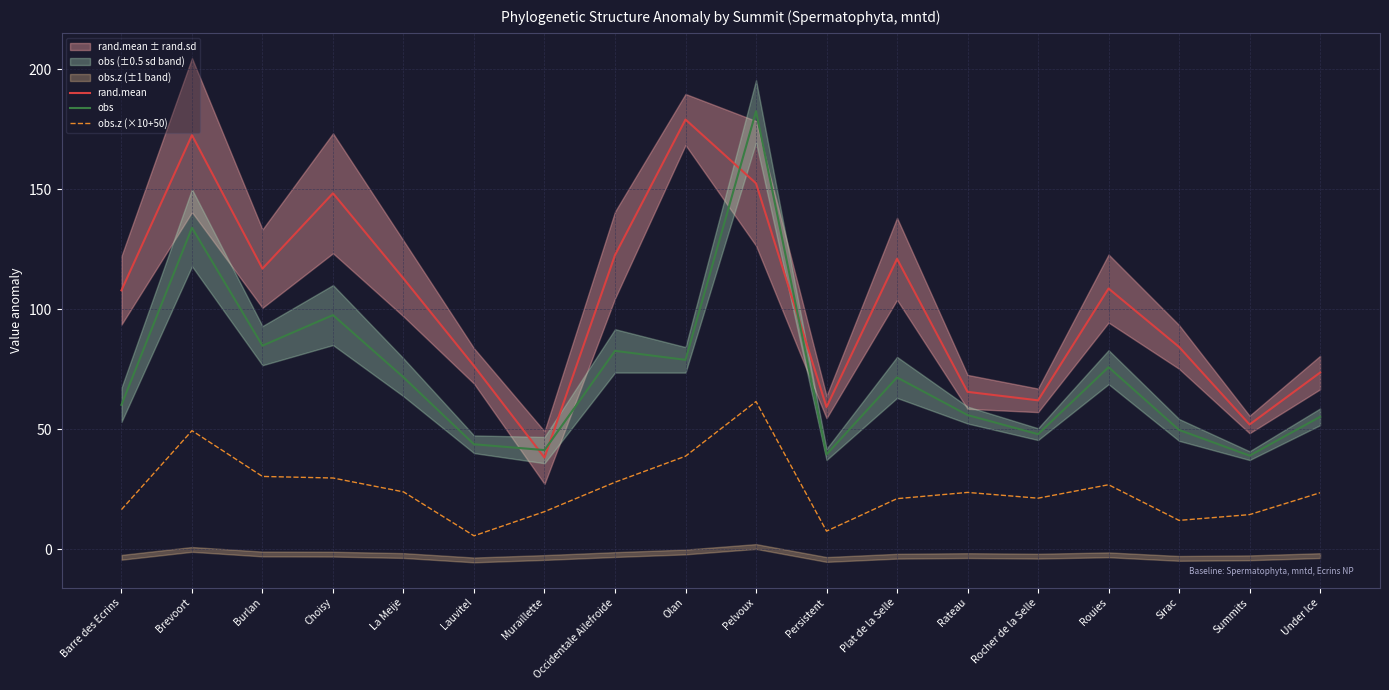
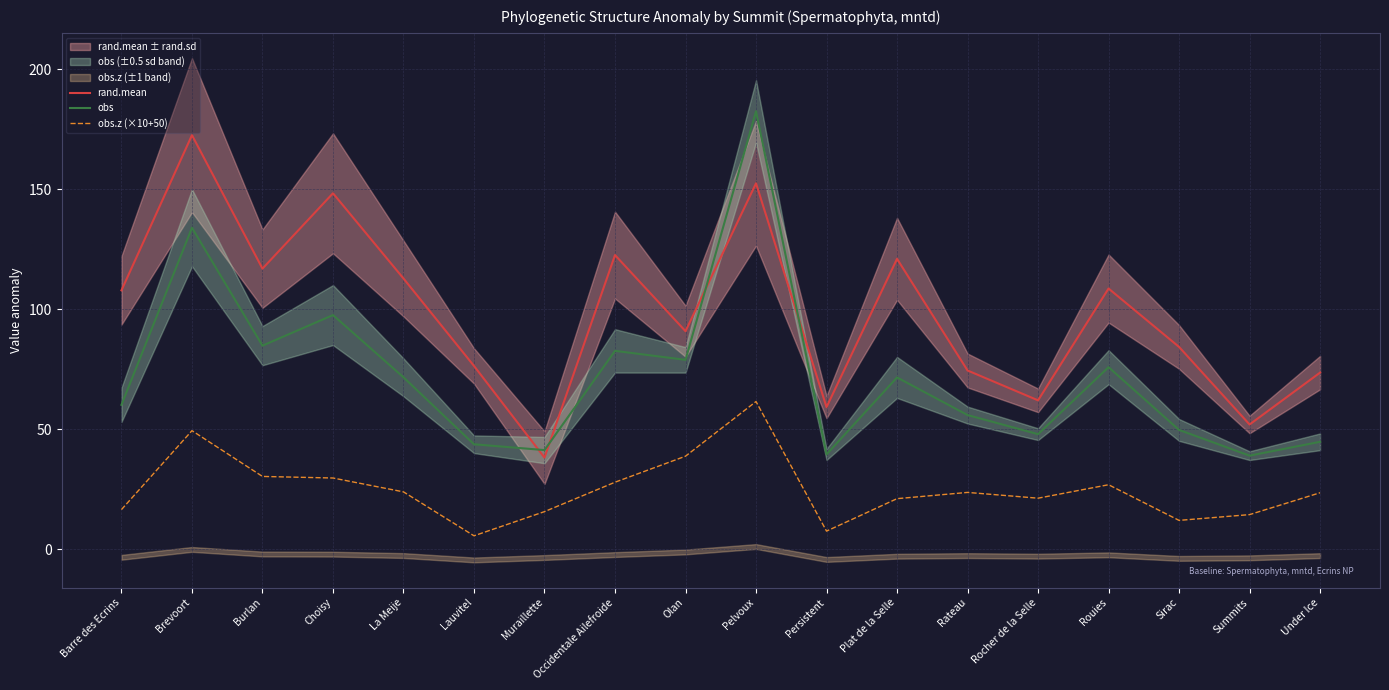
rand.mean, Olan: 179 -> 91
rand.mean, Rateau: 66 -> 74
obs, Under Ice: 55 -> 45
